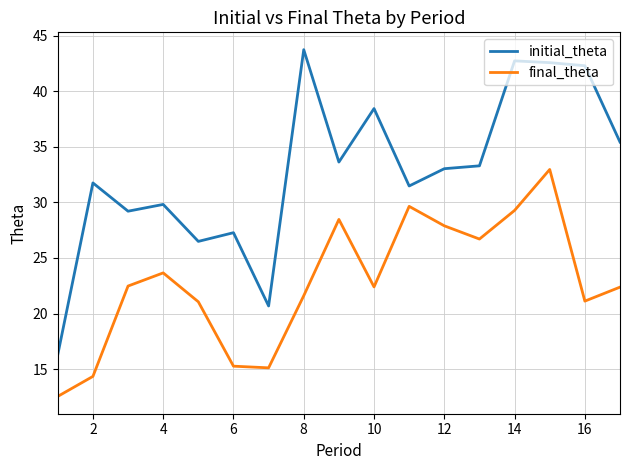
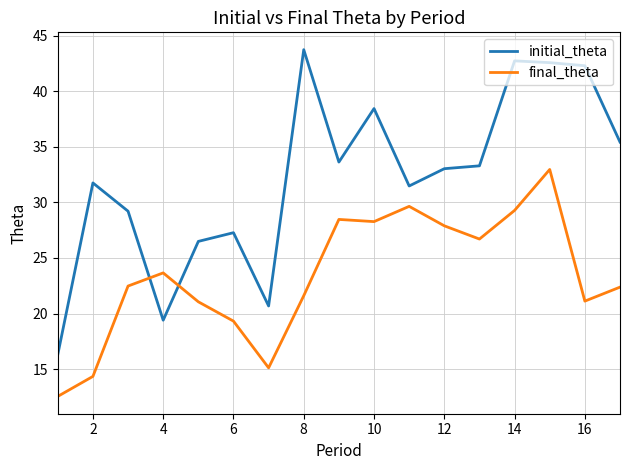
initial_theta, 4: 29.8 -> 19.4
final_theta, 6: 15.3 -> 19.3
final_theta, 10: 22.4 -> 28.3
